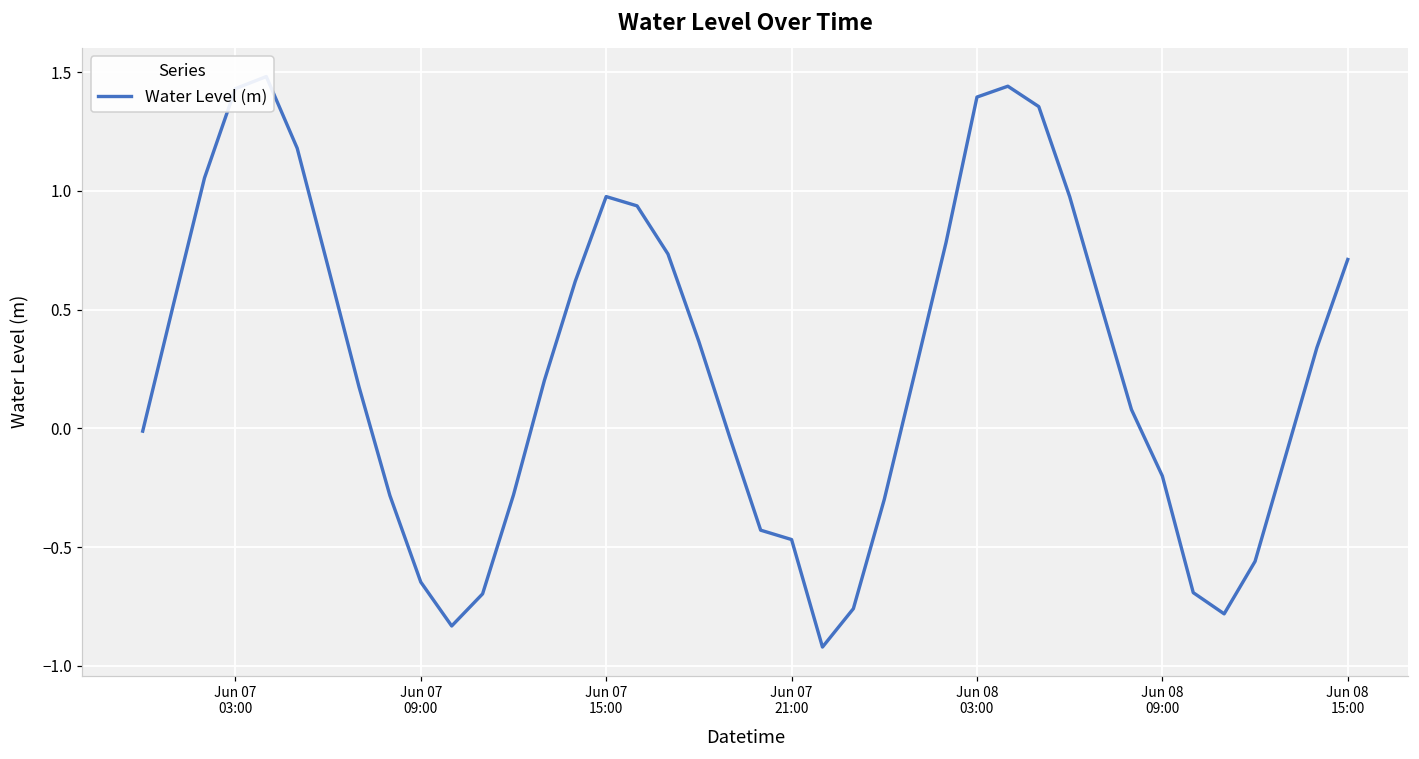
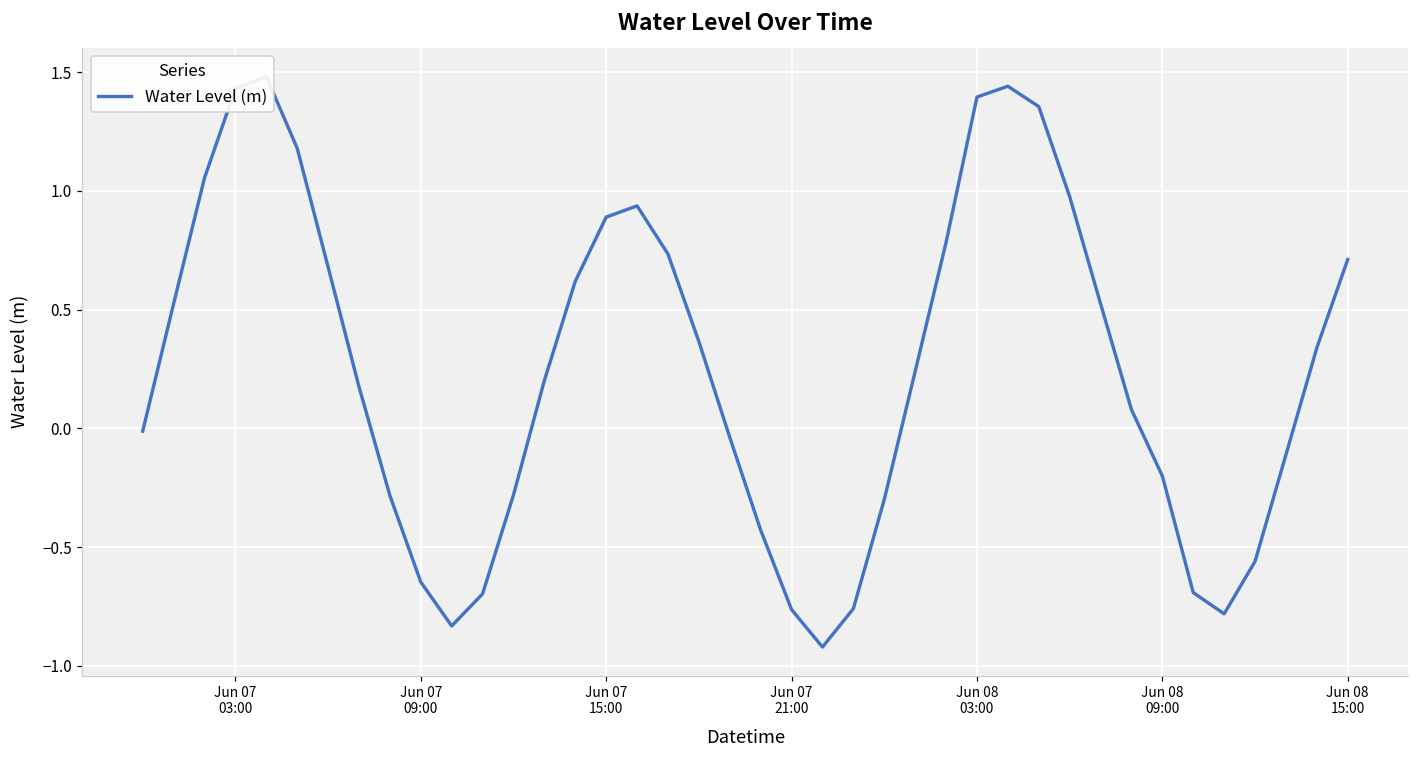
Jun 07 15:00: 0.98 -> 0.89
Jun 07 21:00: -0.47 -> -0.76
